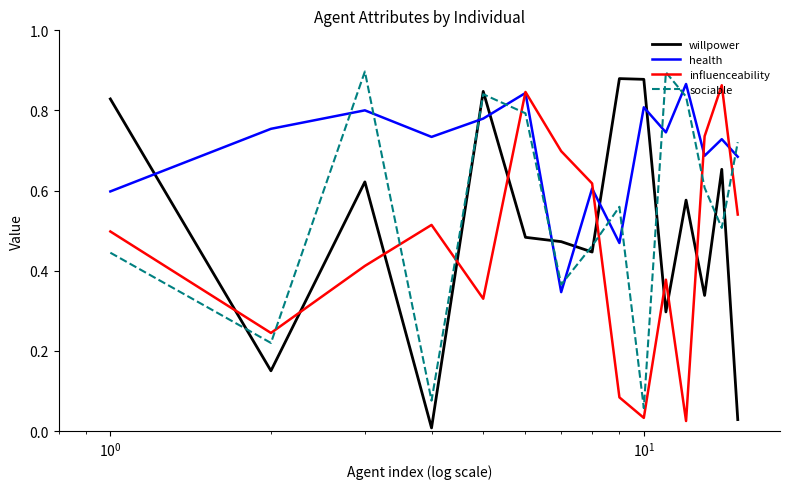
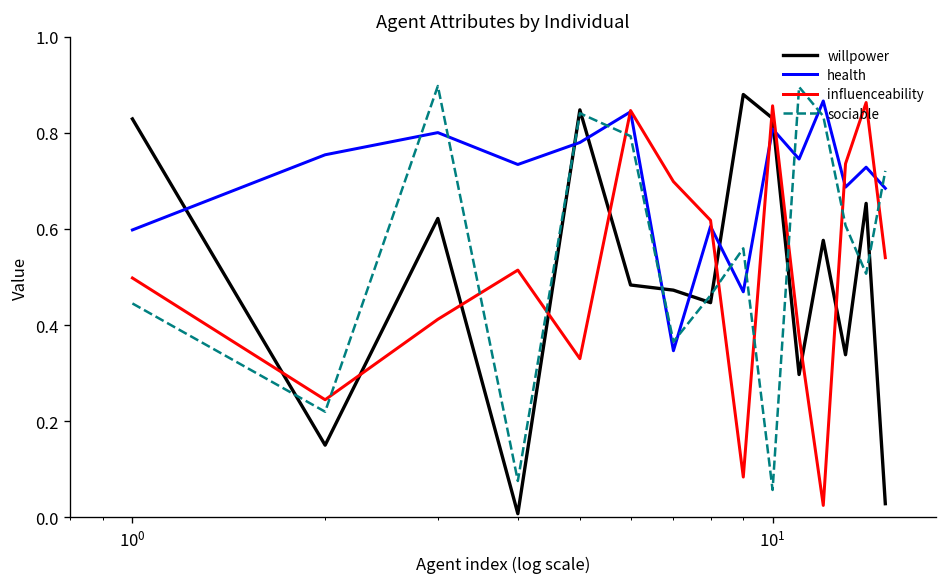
willpower, 10^1: 0.88 -> 0.83
influenceability, 10^1: 0.03 -> 0.86
